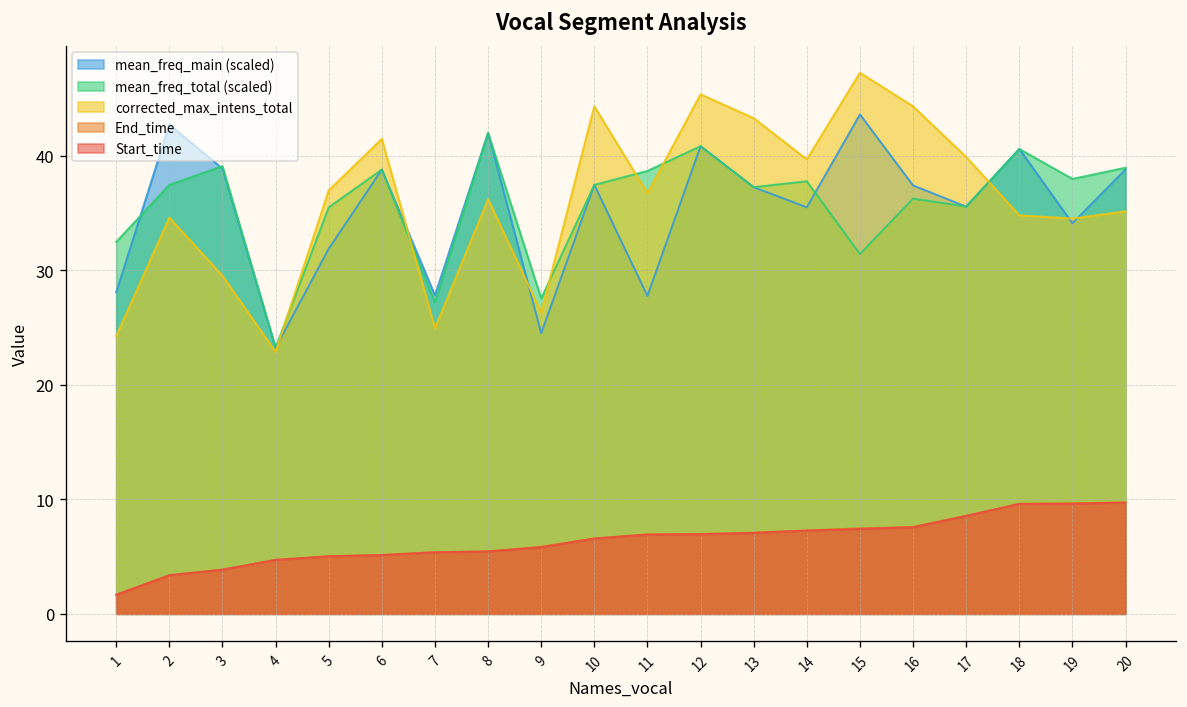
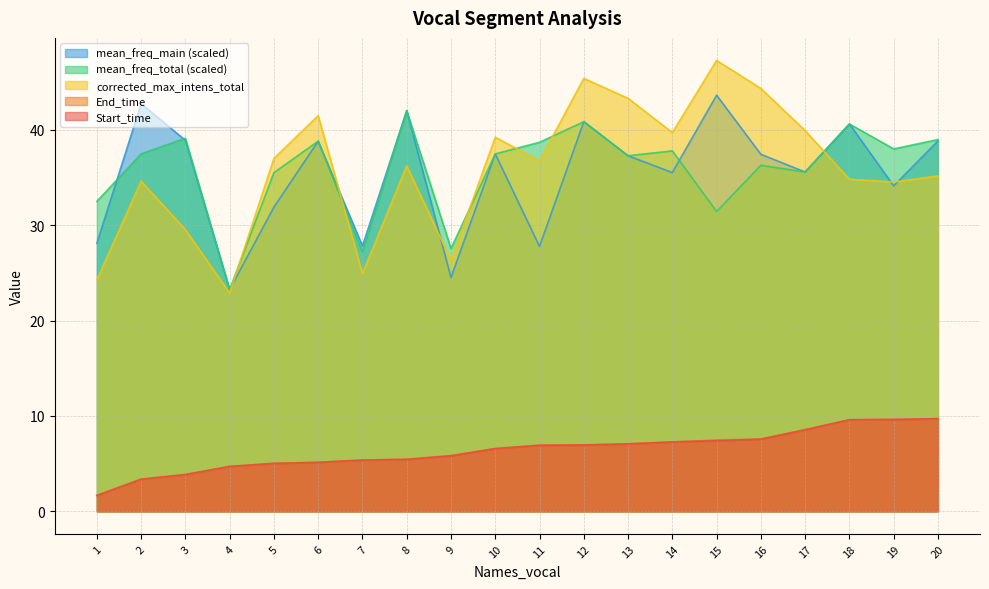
corrected_max_intens_total, 10: 44 -> 39
